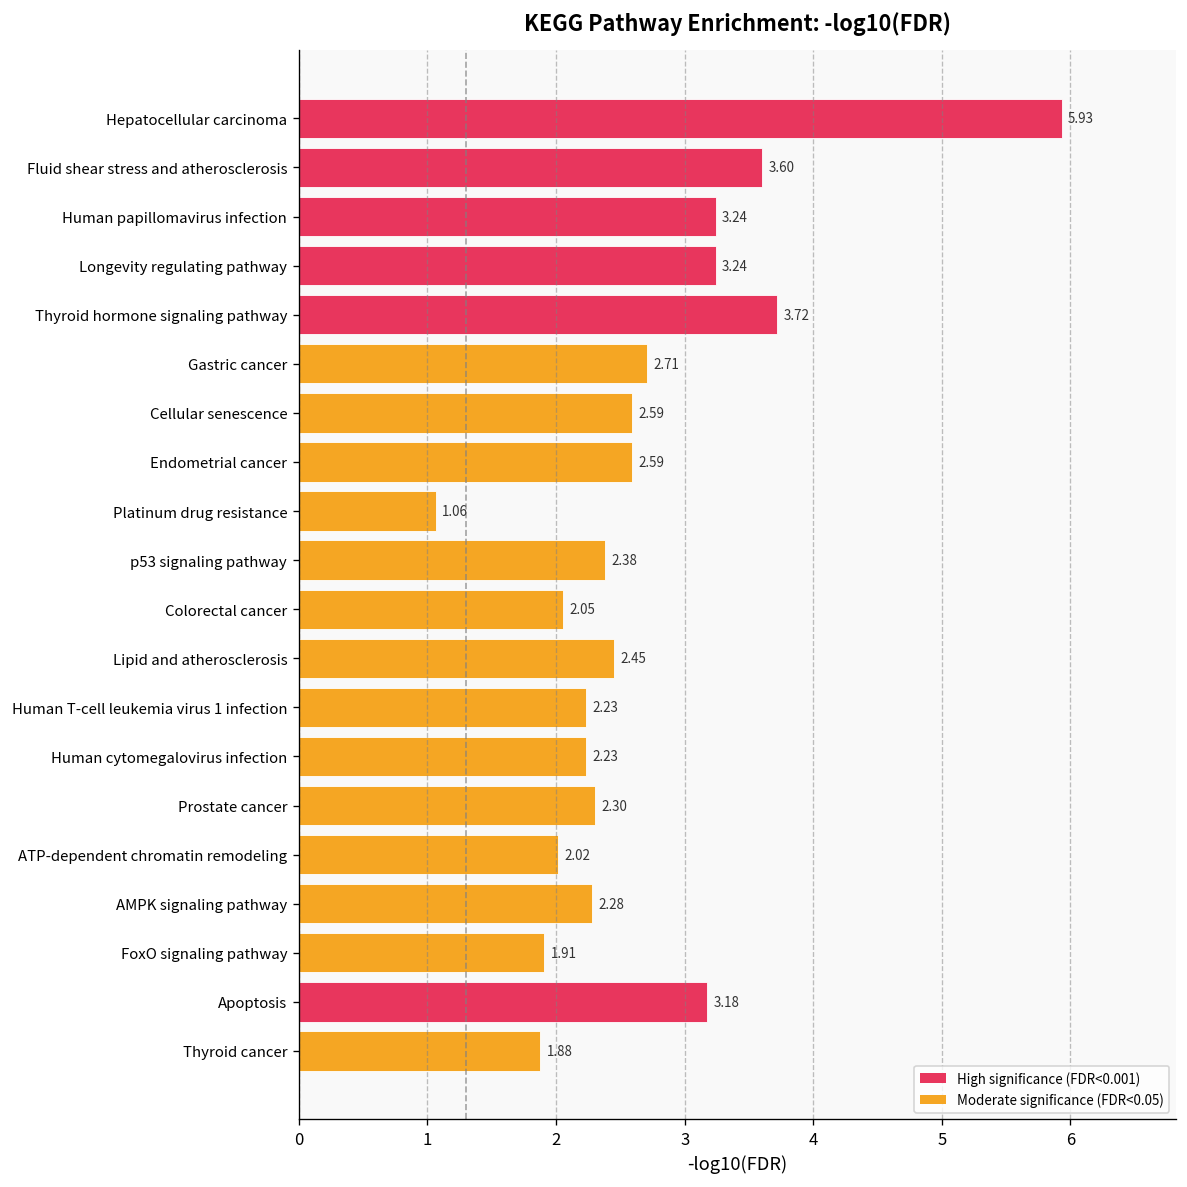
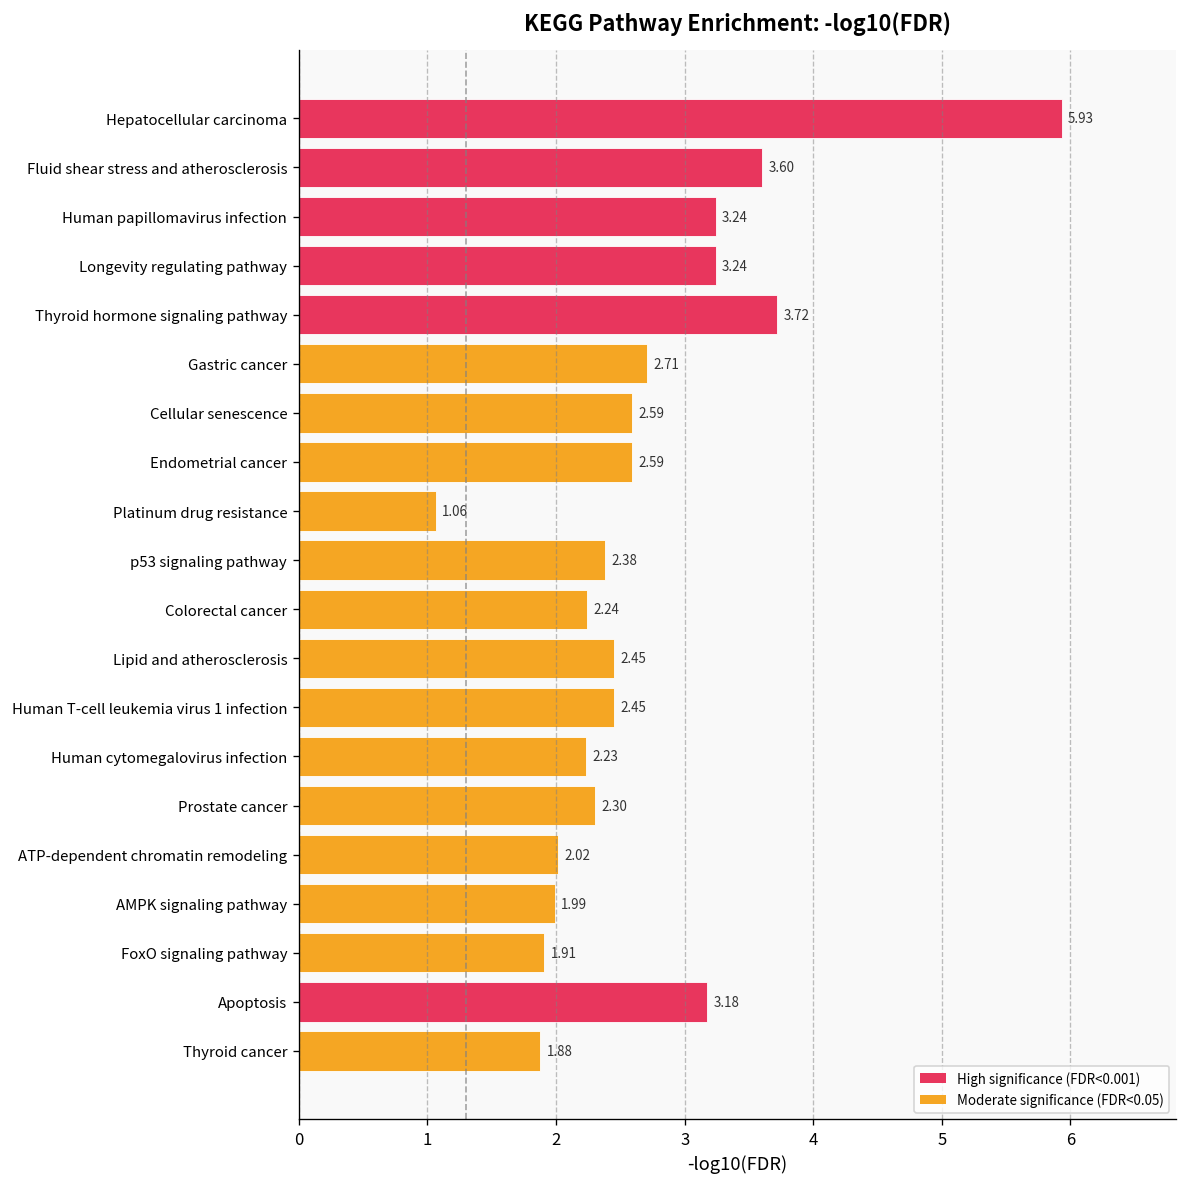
Colorectal cancer: 2.05 -> 2.24
Human T-cell leukemia virus 1 infection: 2.23 -> 2.45
AMPK signaling pathway: 2.28 -> 1.99
